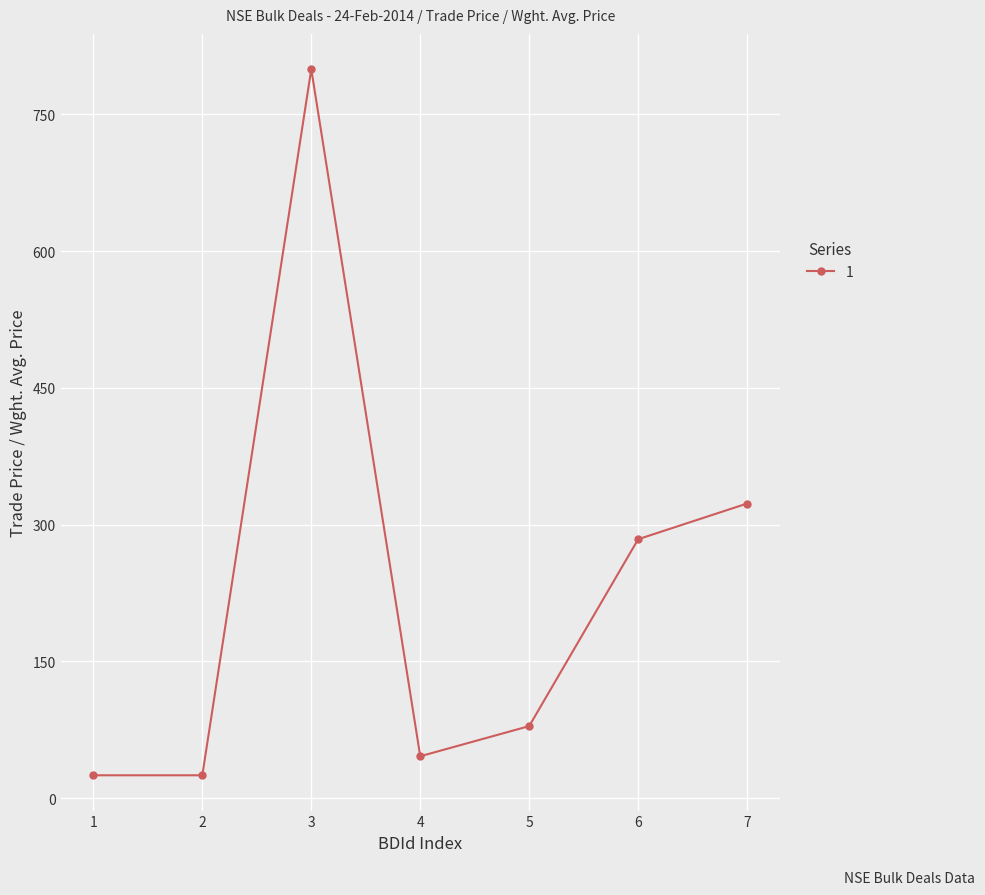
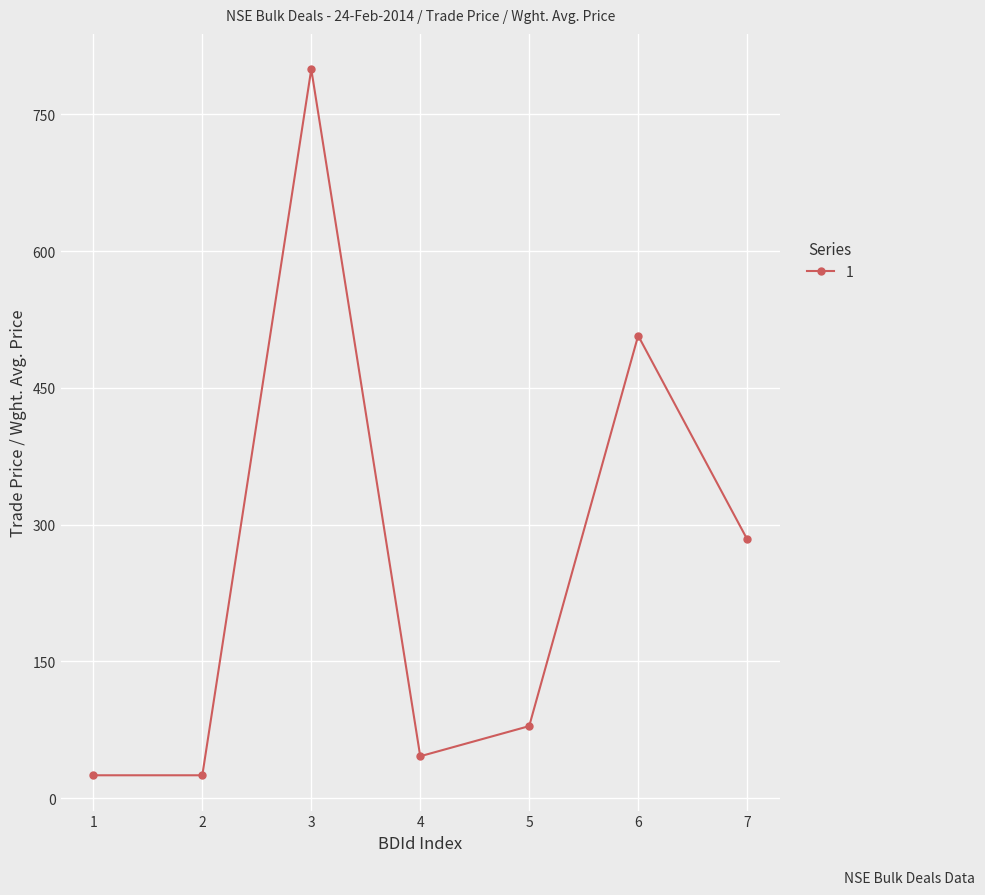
6: 280 -> 510
7: 320 -> 280
